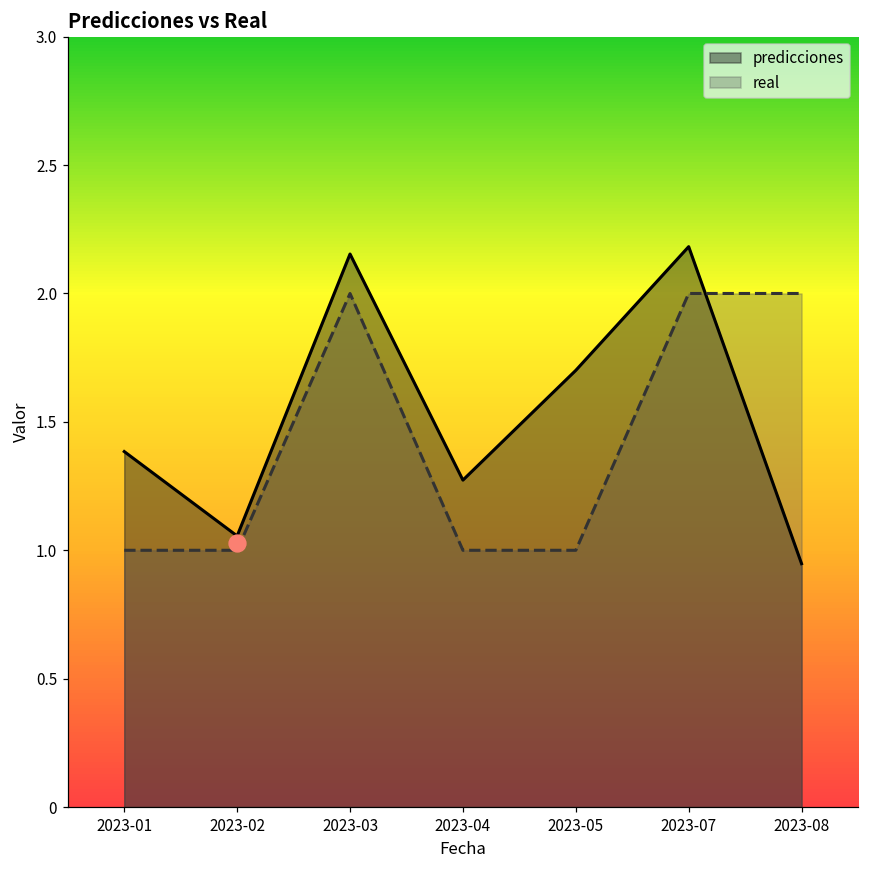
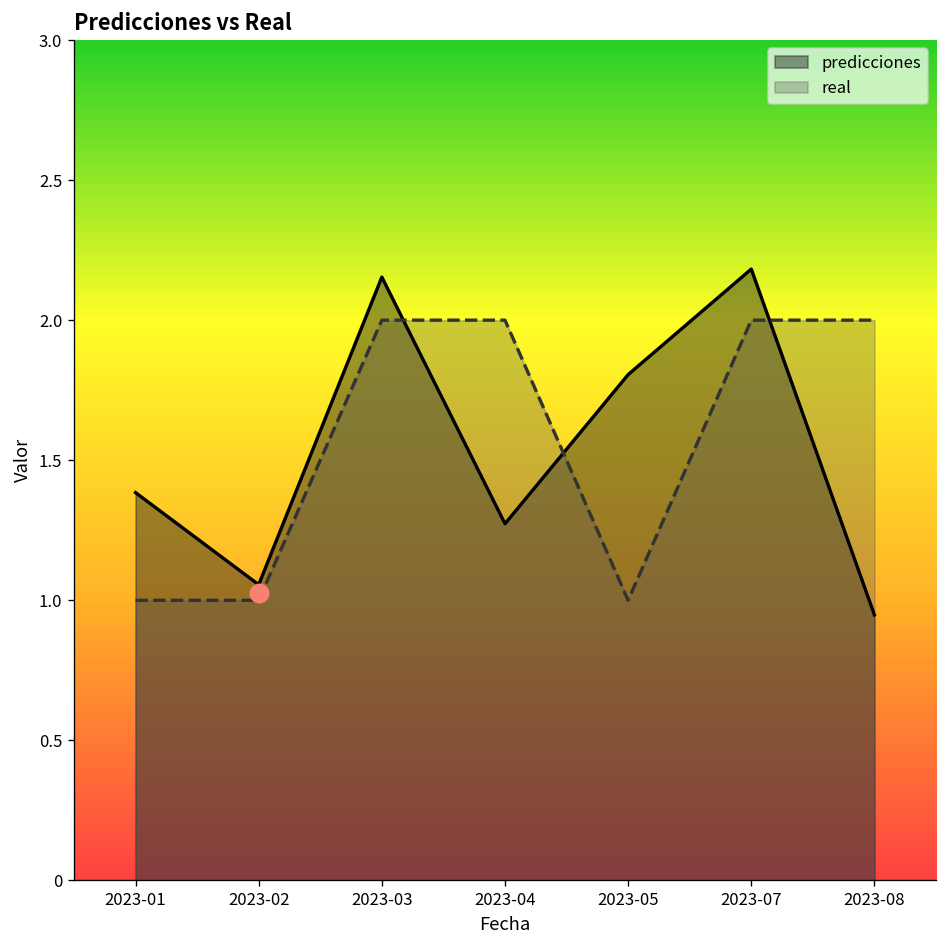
real, 2023-04: 1 -> 2
predicciones, 2023-05: 1.70 -> 1.81
